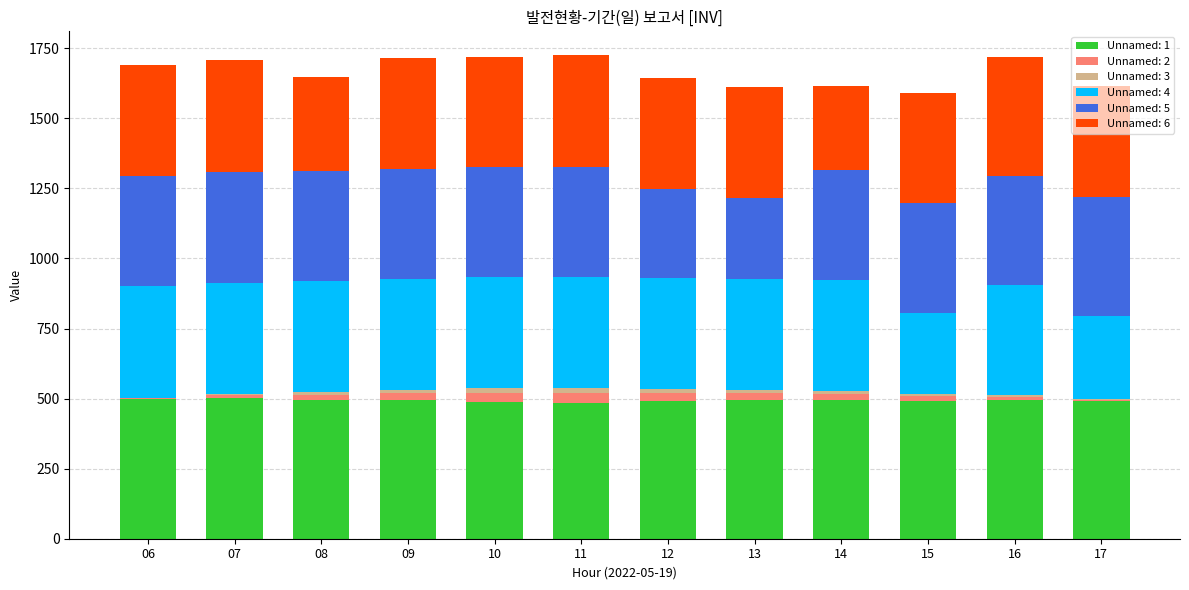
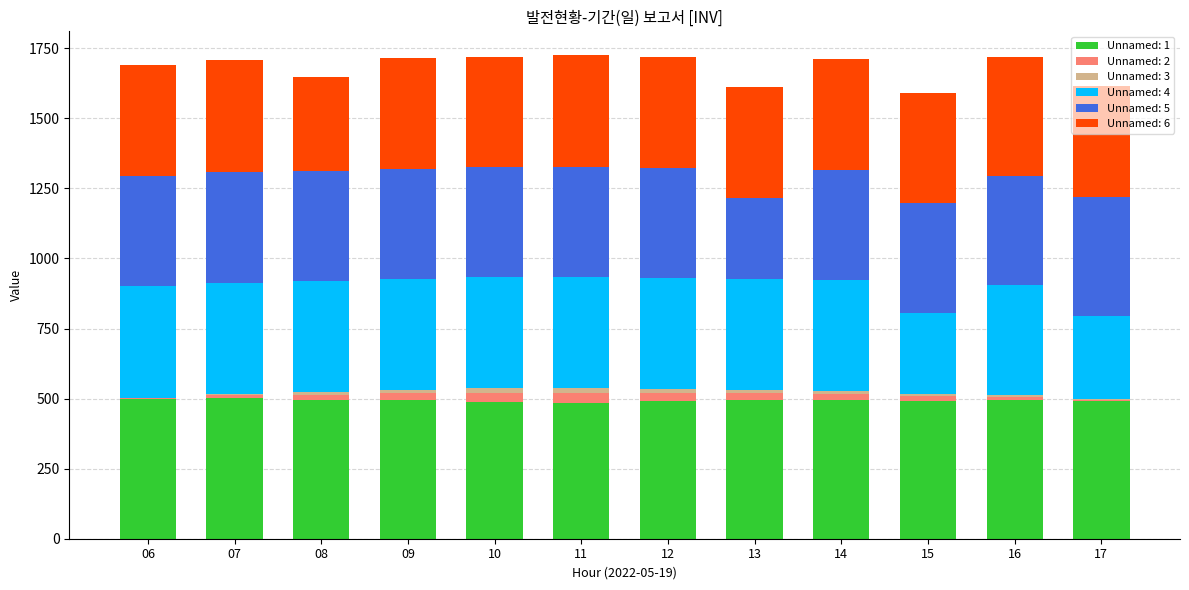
Unnamed: 5, 12: 320 -> 390
Unnamed: 6, 14: 300 -> 400
